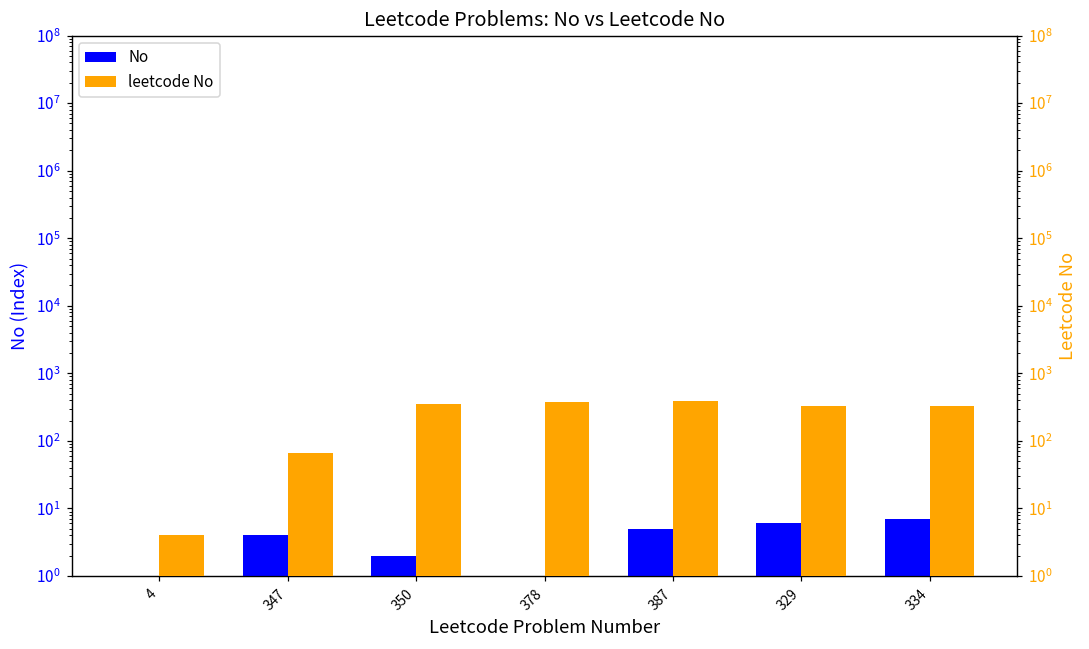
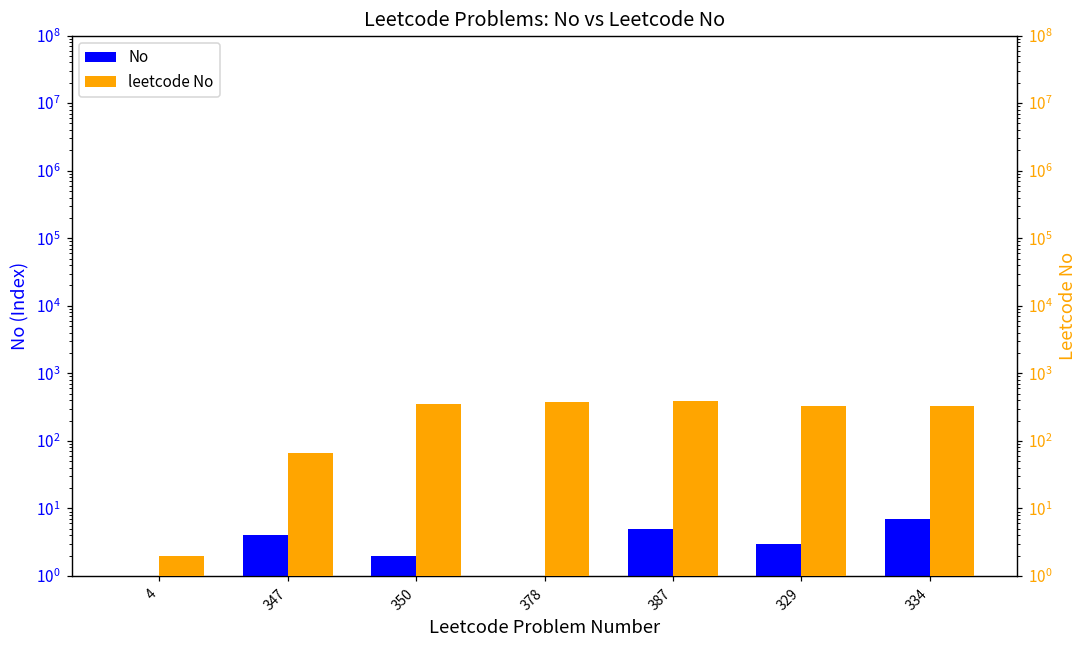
No, 329: 6 -> 3
leetcode No, 4: 4 -> 2
